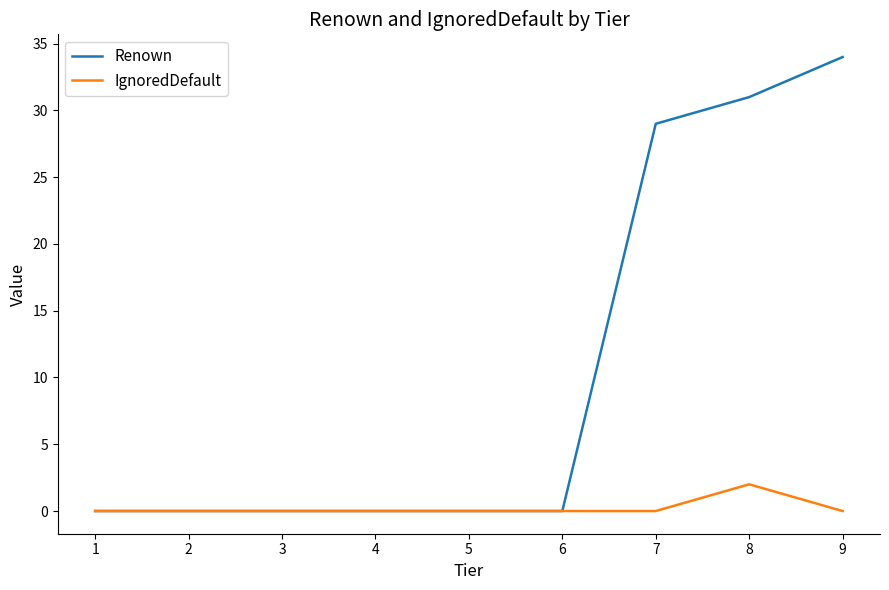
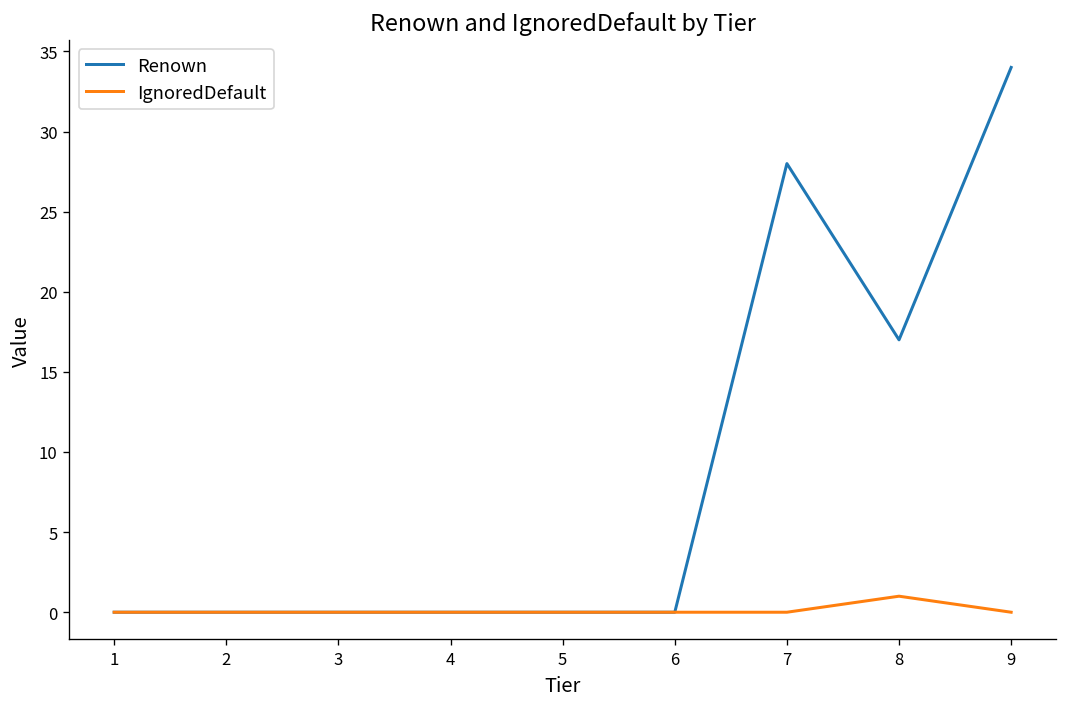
Renown, 7: 29 -> 28
Renown, 8: 31 -> 17
IgnoredDefault, 8: 2 -> 1
